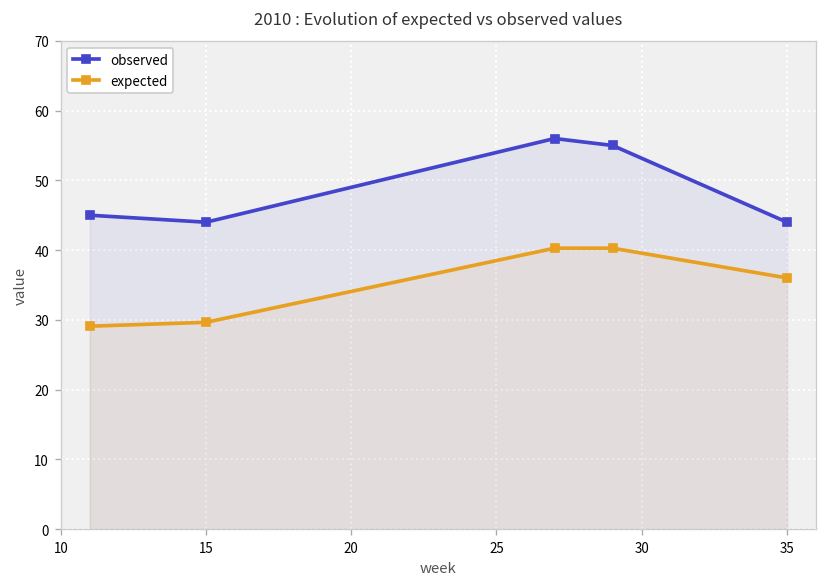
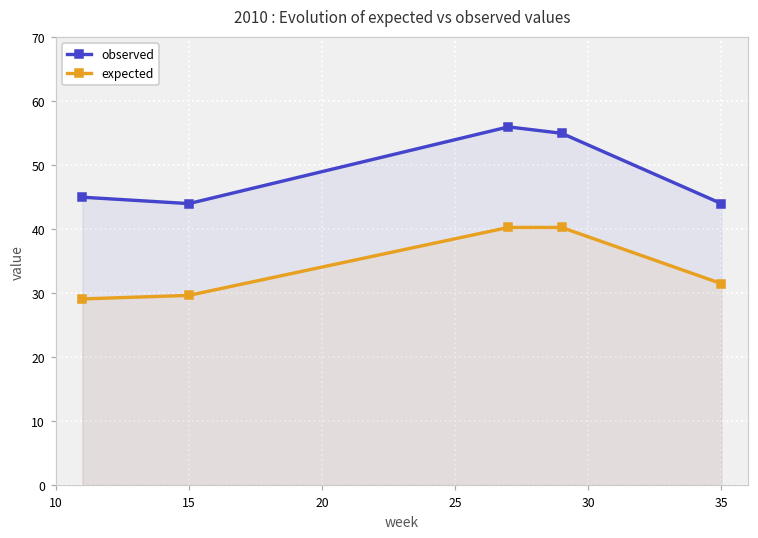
expected, 35: 36 -> 31
